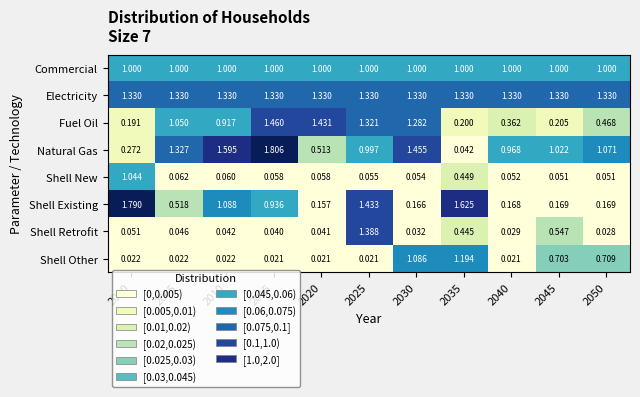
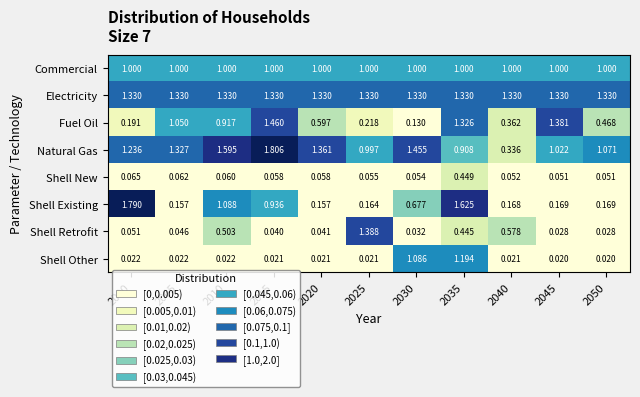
Fuel Oil, 2020: 1.431 -> 0.597
Fuel Oil, 2025: 1.321 -> 0.218
Fuel Oil, 2030: 1.282 -> 0.130
Fuel Oil, 2035: 0.200 -> 1.326
Fuel Oil, 2045: 0.205 -> 1.381
Natural Gas, 2000: 0.272 -> 1.236
Natural Gas, 2020: 0.513 -> 1.361
Natural Gas, 2035: 0.042 -> 0.908
Natural Gas, 2040: 0.968 -> 0.336
Shell New, 2000: 1.044 -> 0.065
Shell Existing, 2005: 0.518 -> 0.157
Shell Existing, 2025: 1.433 -> 0.164
Shell Existing, 2030: 0.166 -> 0.677
Shell Retrofit, 2010: 0.042 -> 0.503
Shell Retrofit, 2040: 0.029 -> 0.578
Shell Retrofit, 2045: 0.547 -> 0.028
Shell Other, 2045: 0.703 -> 0.020
Shell Other, 2050: 0.709 -> 0.020
